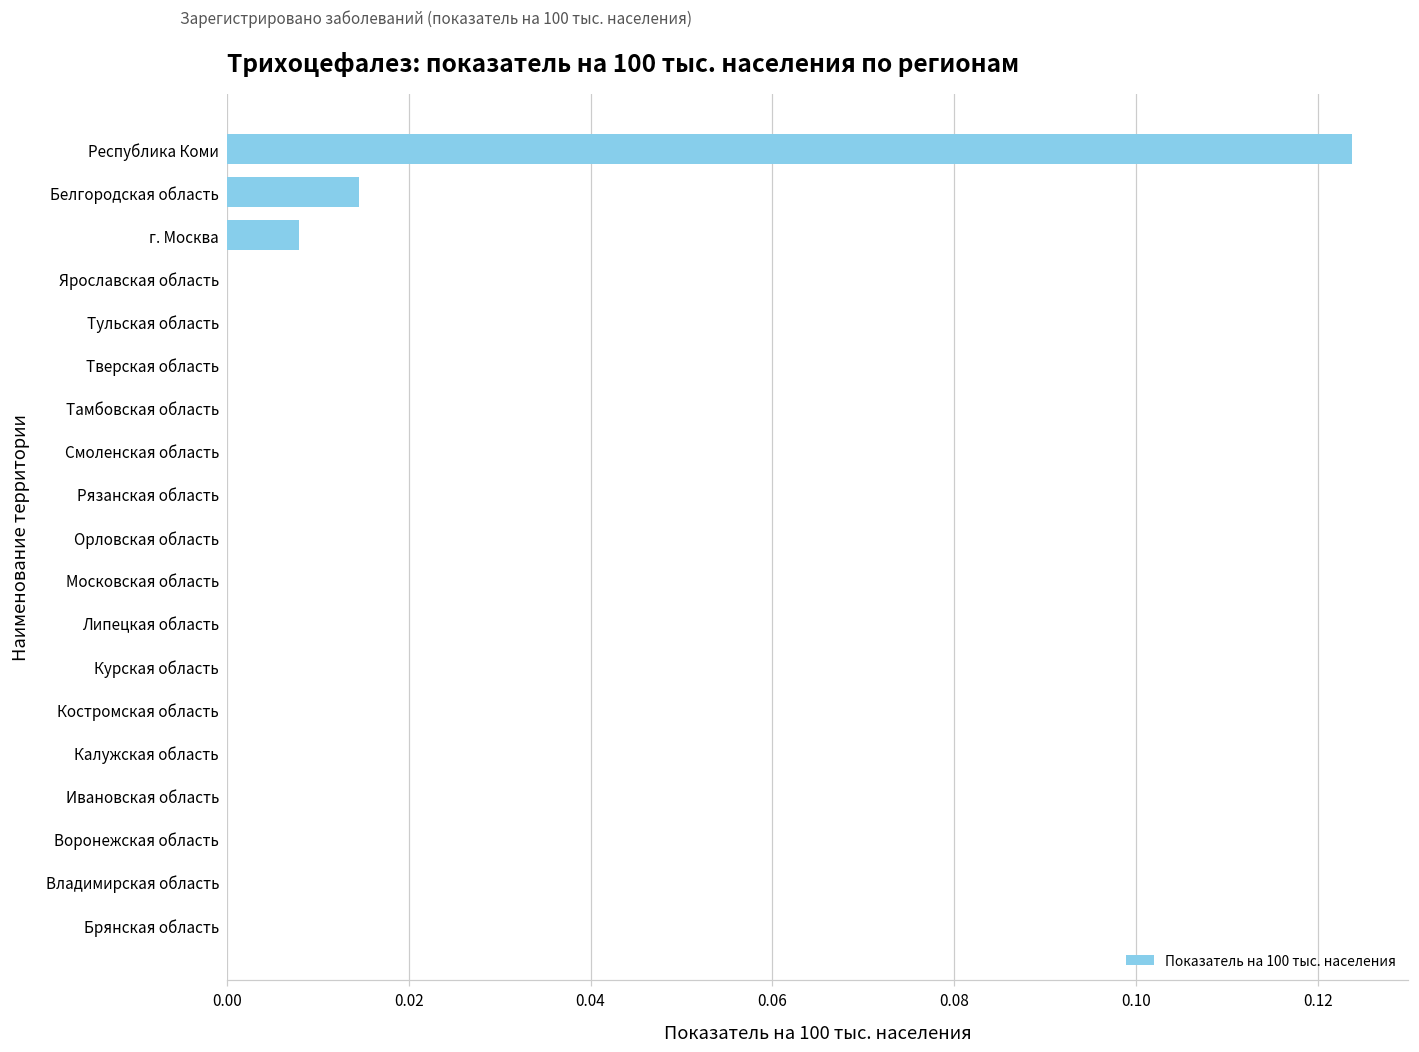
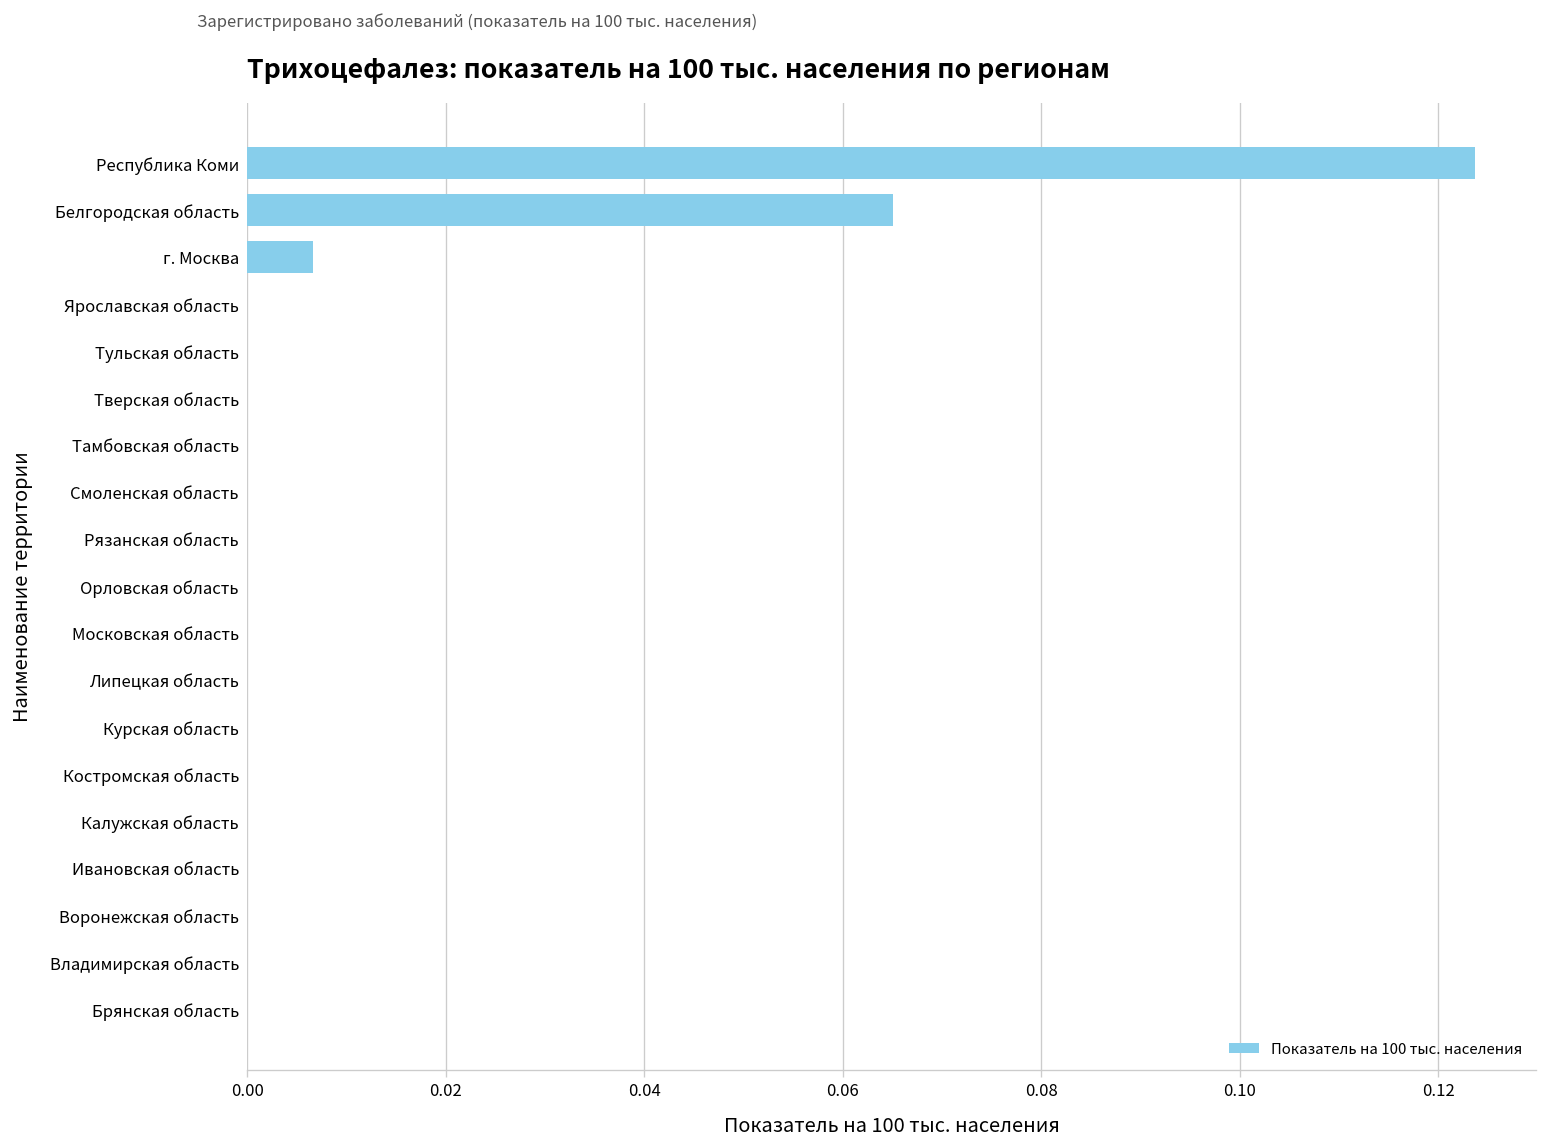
Белгородская область: 0.015 -> 0.065
г. Москва: 0.008 -> 0.007
